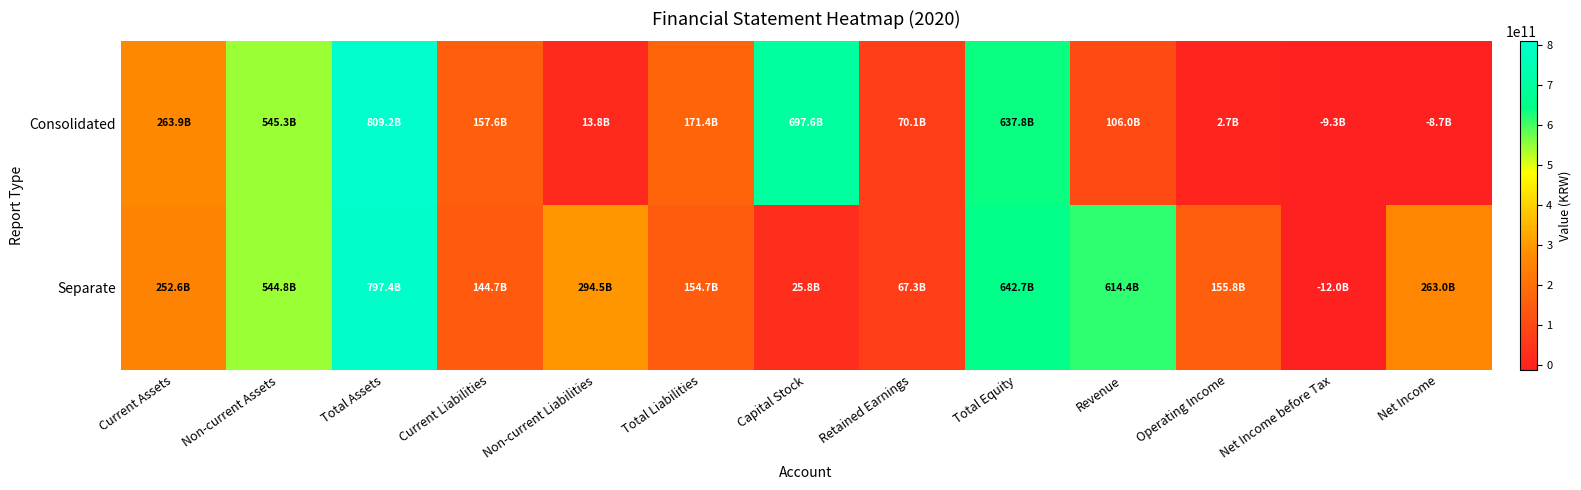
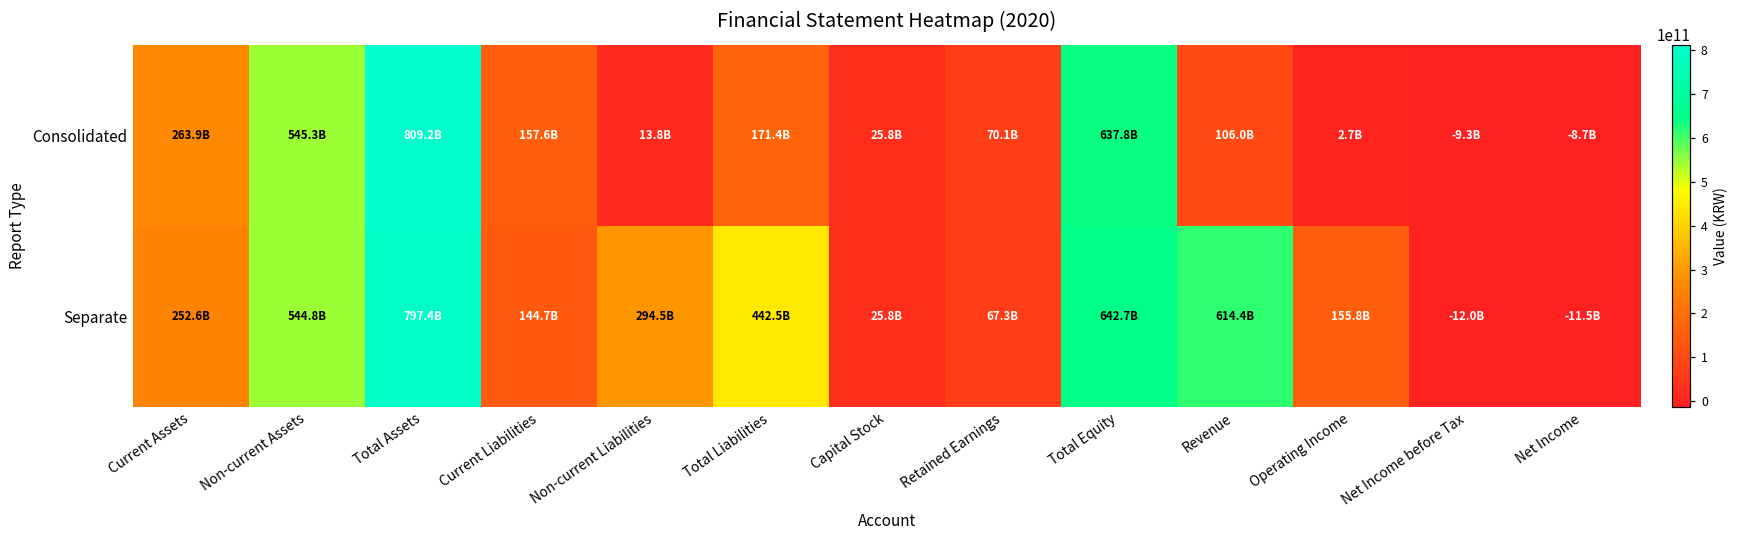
Consolidated, Capital Stock: 697.6B -> 25.8B
Separate, Total Liabilities: 154.7B -> 442.5B
Separate, Net Income: 263.0B -> -11.5B
